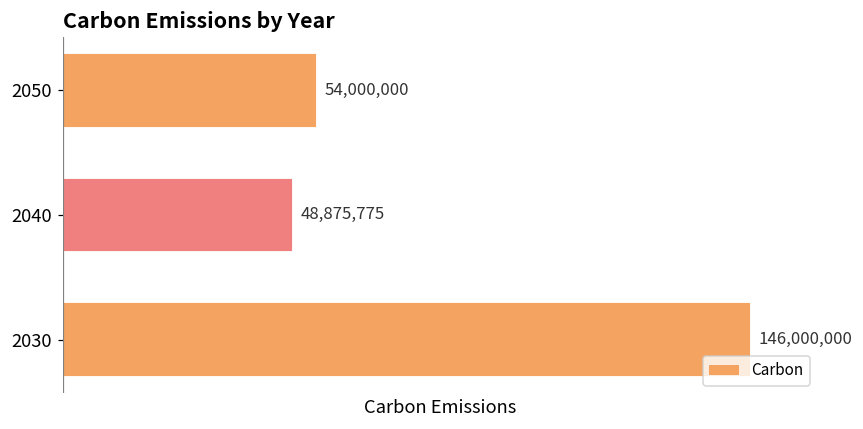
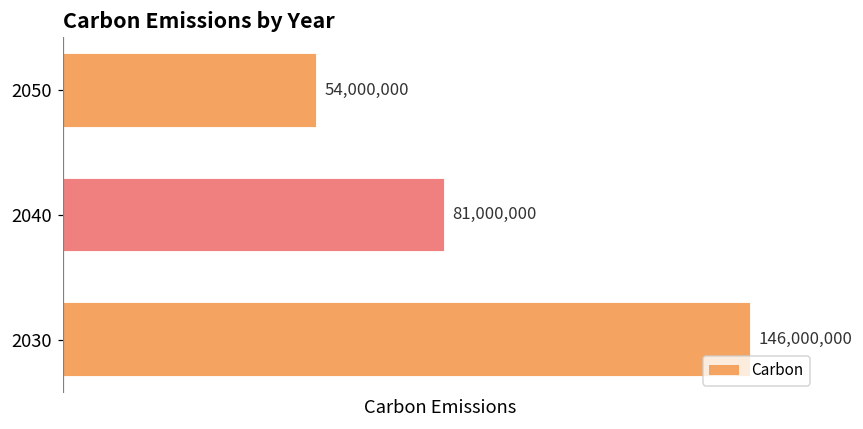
2040: 48,875,775 -> 81,000,000
